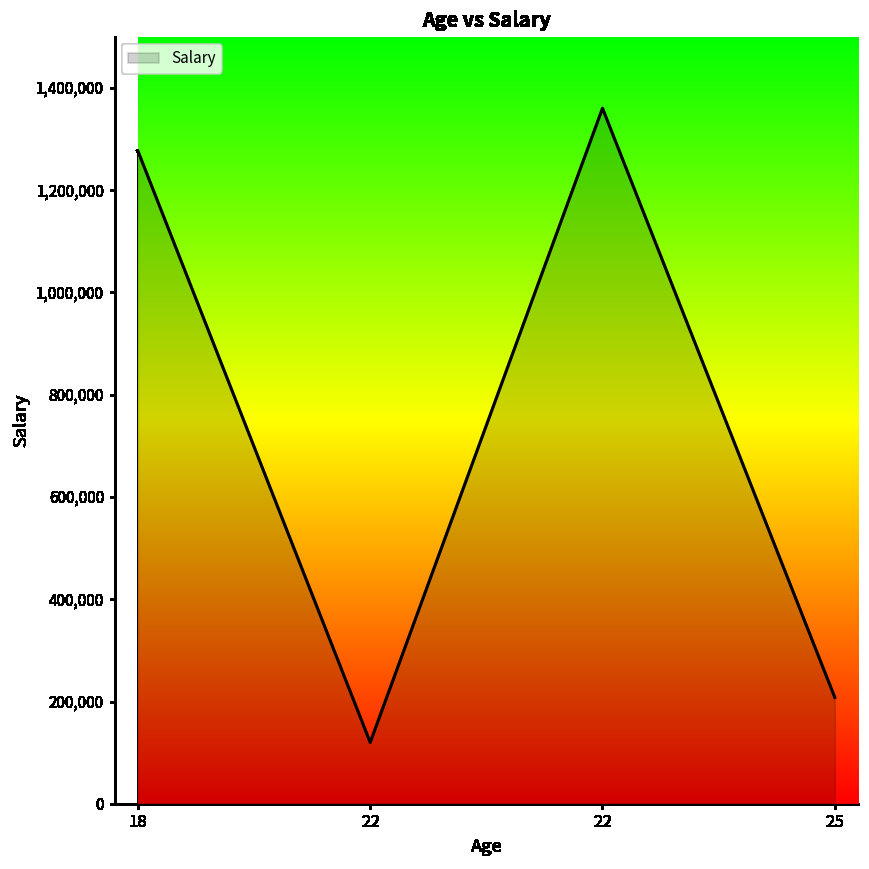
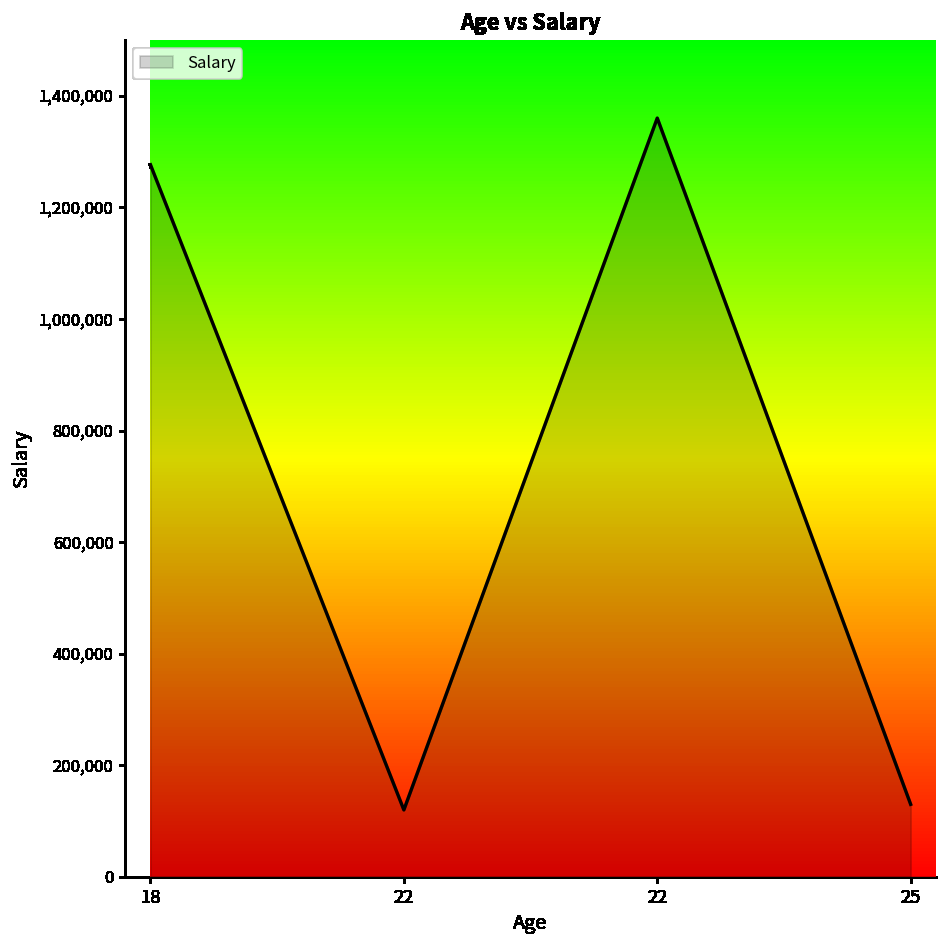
25: 210,000 -> 130,000
